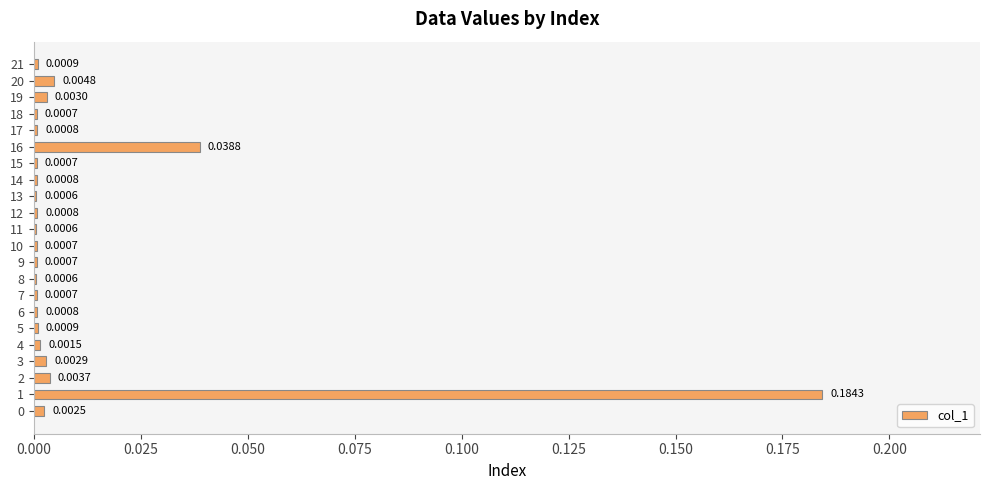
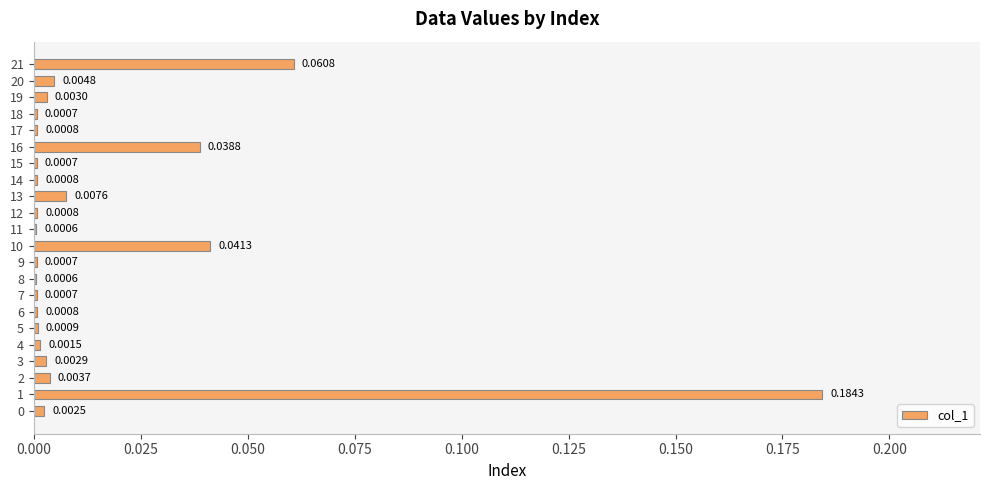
21: 0.0009 -> 0.0608
13: 0.0006 -> 0.0076
10: 0.0007 -> 0.0413
